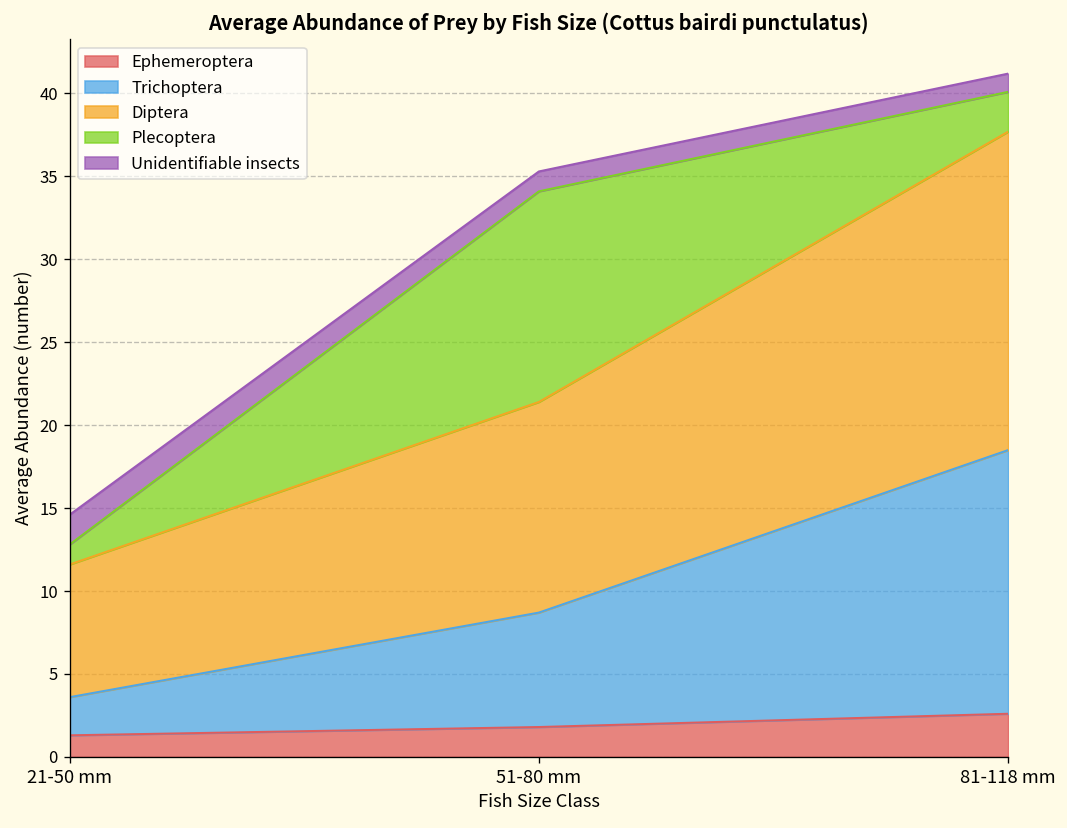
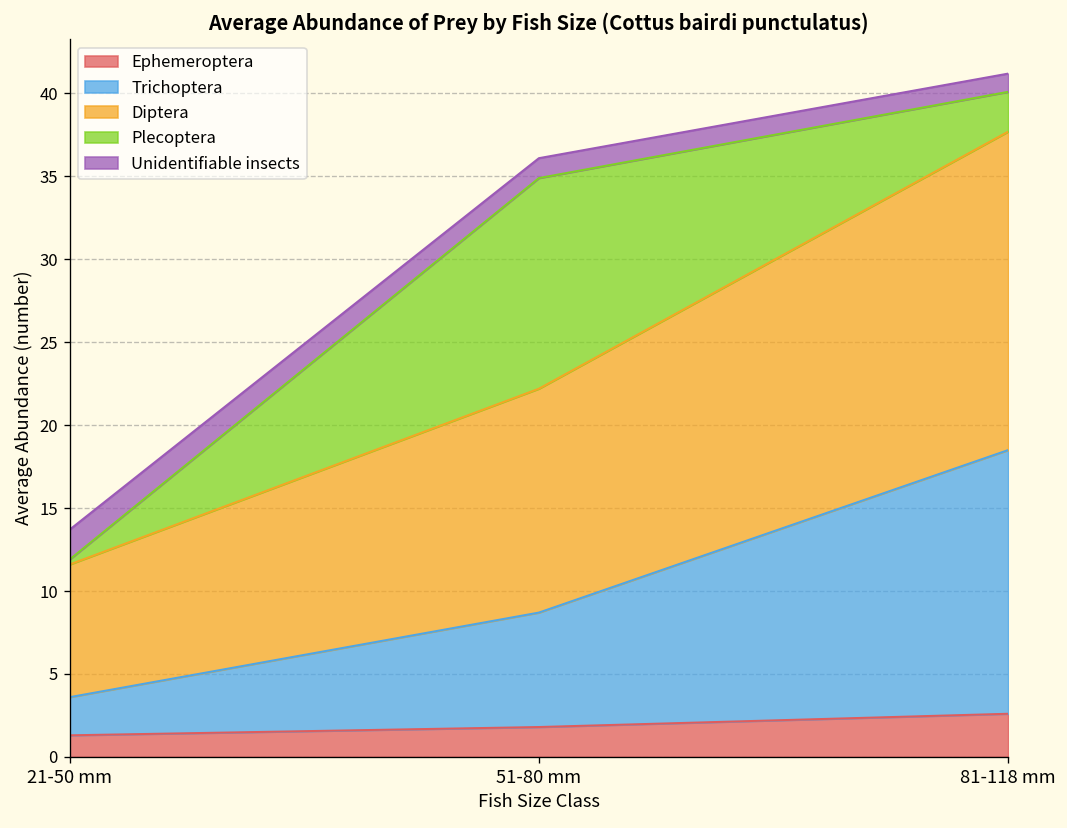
Plecoptera, 21-50 mm: 1.2 -> 0.3
Diptera, 51-80 mm: 12.7 -> 13.5
